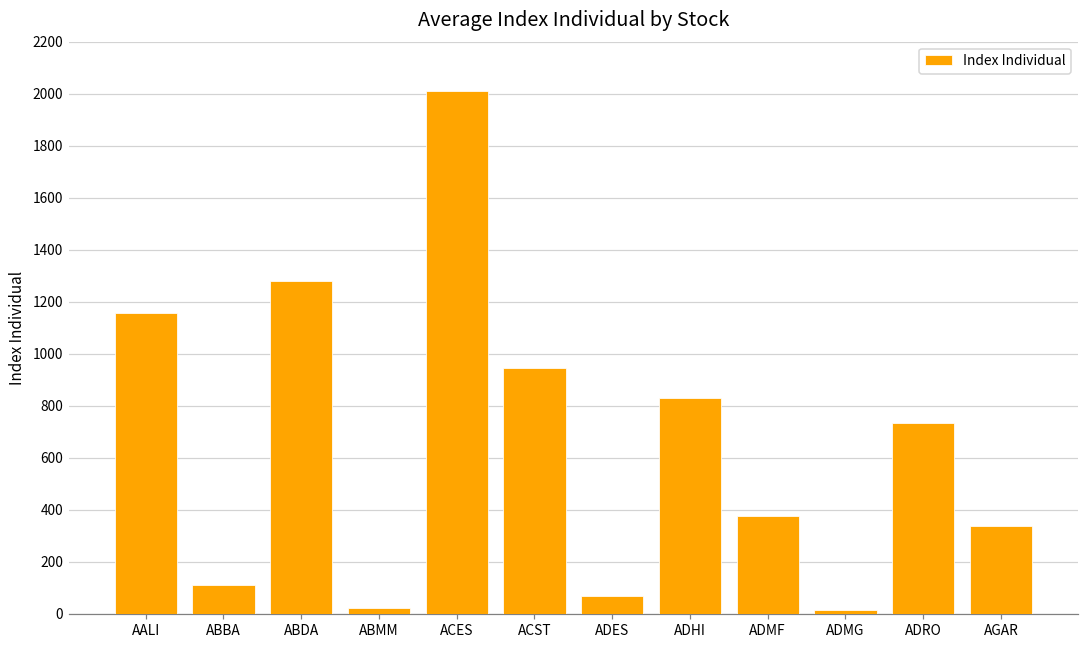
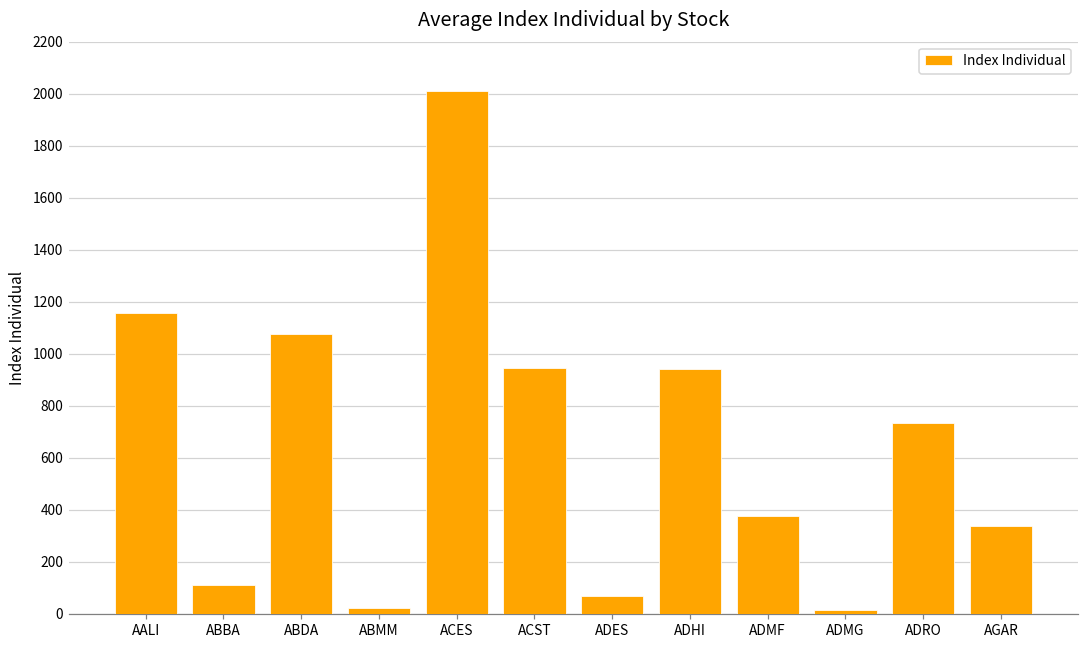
ABDA: 1280 -> 1080
ADHI: 830 -> 940
